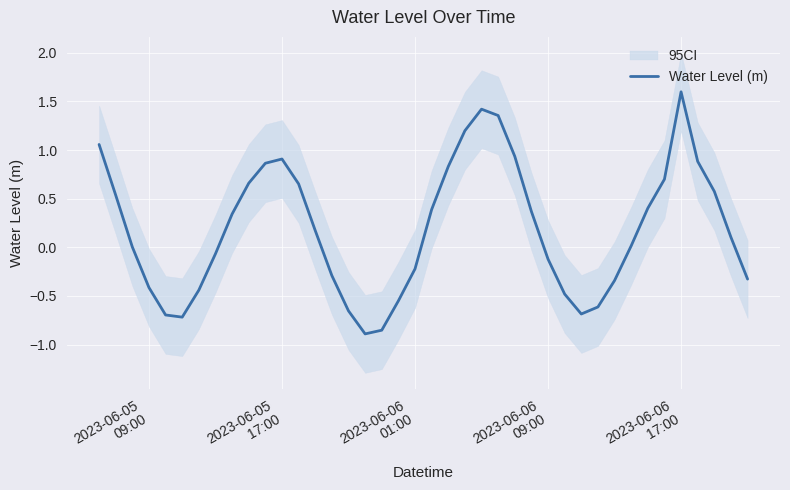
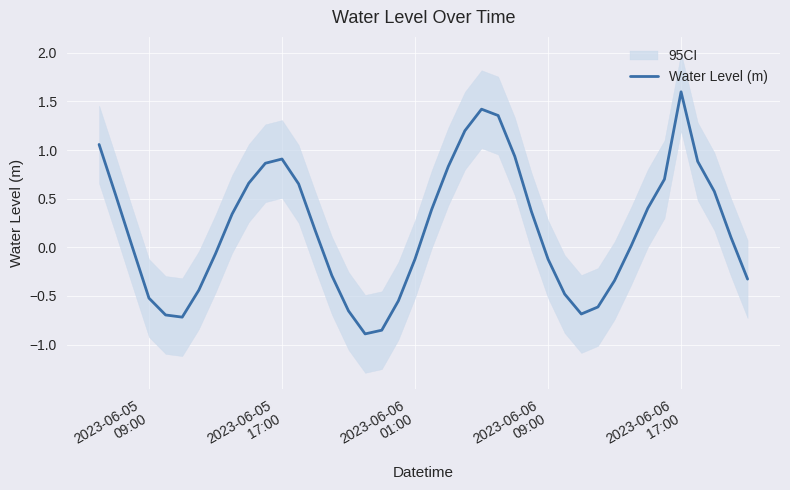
Water Level (m), 2023-06-05 09:00: -0.4 -> -0.5
Water Level (m), 2023-06-06 01:00: -0.2 -> -0.1
